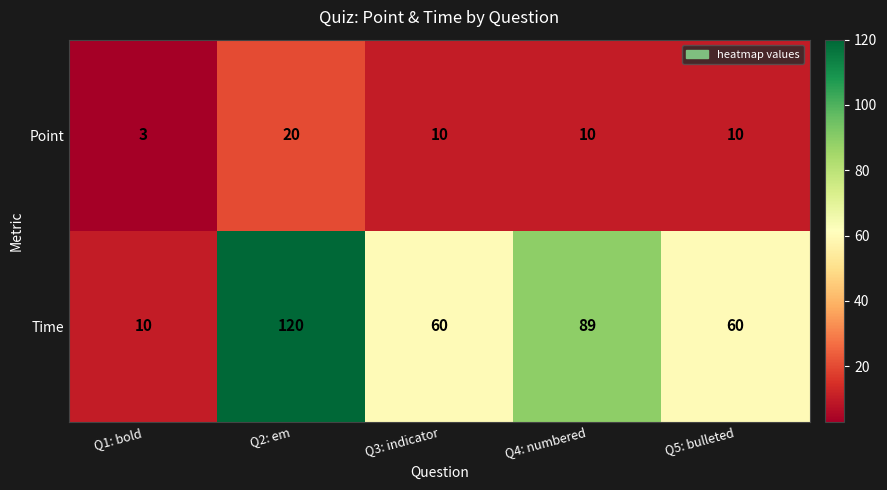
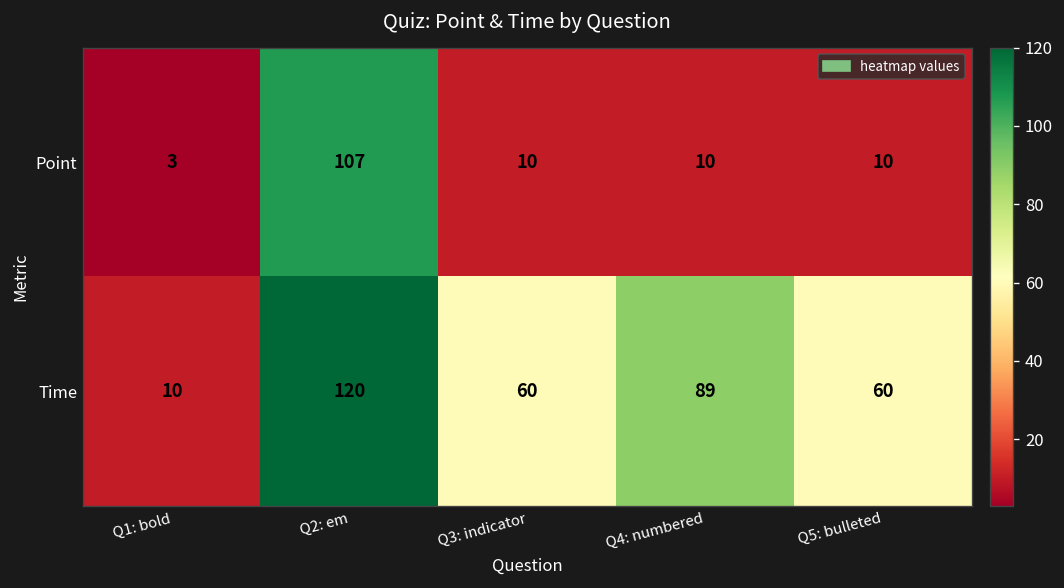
Point, Q2: em: 20 -> 107
